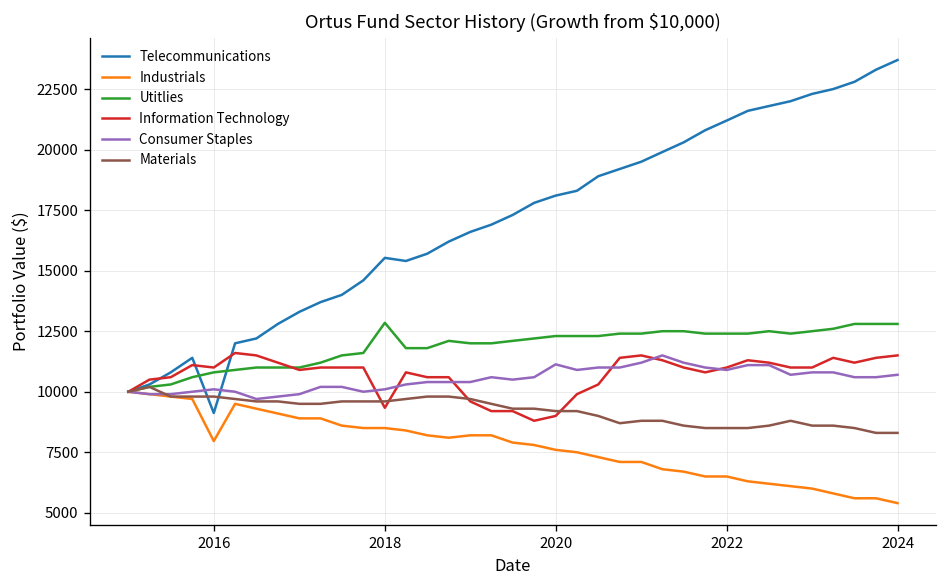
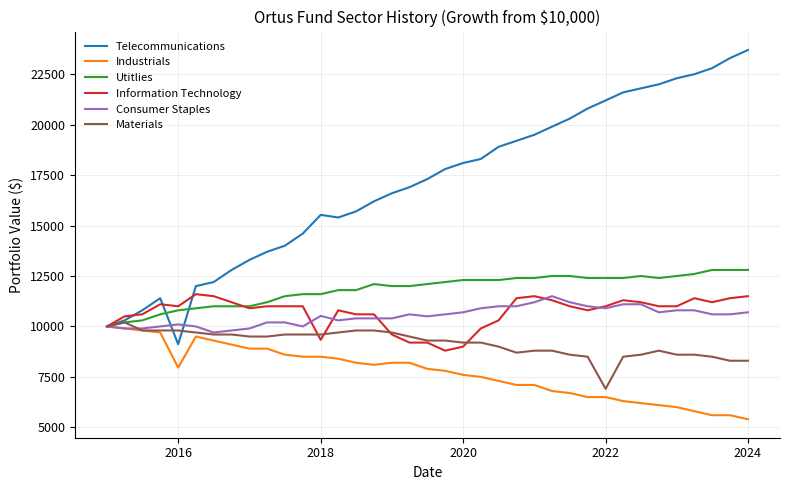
Utitlies, 2018: 12800 -> 11600
Consumer Staples, 2018: 10100 -> 10500
Consumer Staples, 2020: 11100 -> 10700
Materials, 2022: 8500 -> 6900
